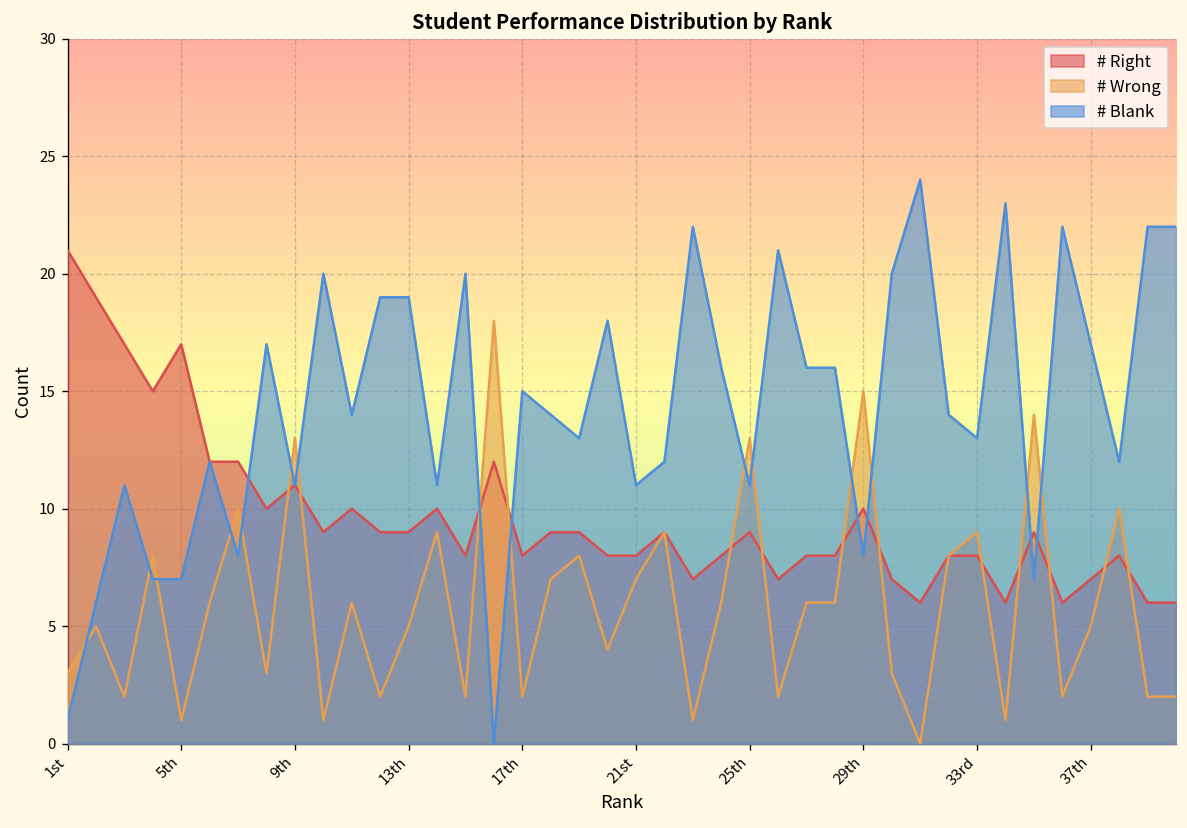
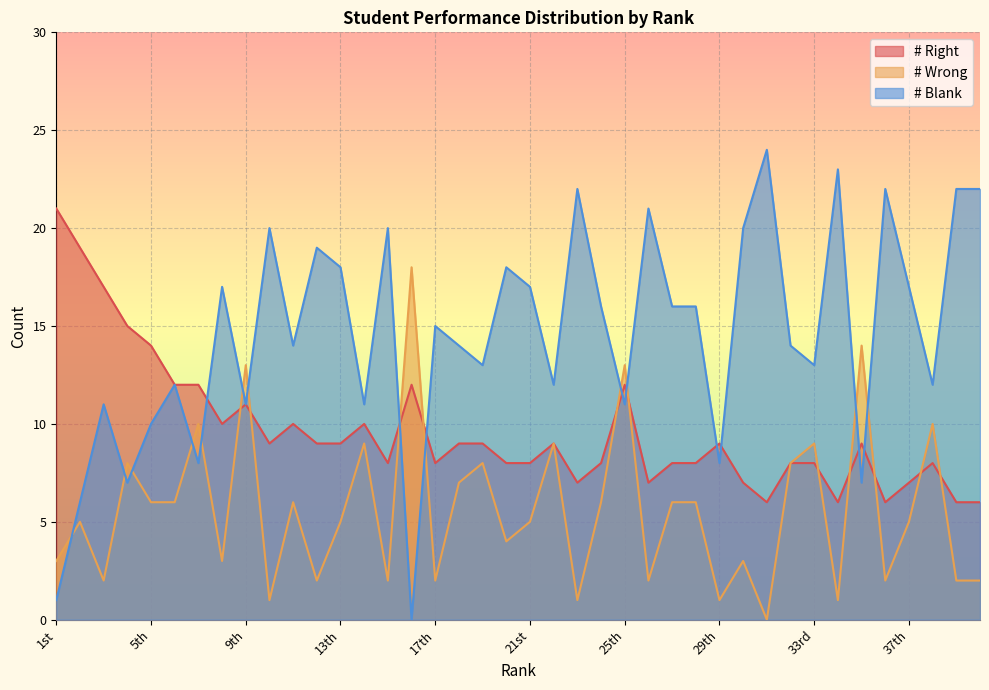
# Right, 5th: 17 -> 14
# Wrong, 5th: 1 -> 6
# Blank, 5th: 7 -> 10
# Blank, 13th: 19 -> 18
# Wrong, 21st: 7 -> 5
# Blank, 21st: 11 -> 17
# Right, 25th: 9 -> 12
# Right, 29th: 10 -> 9
# Wrong, 29th: 15 -> 1
